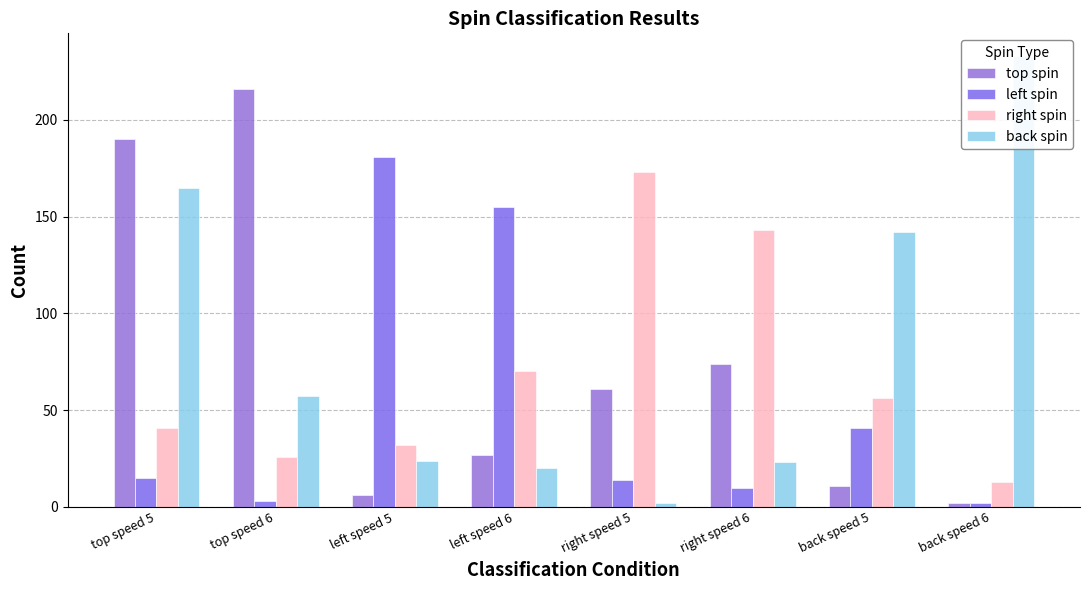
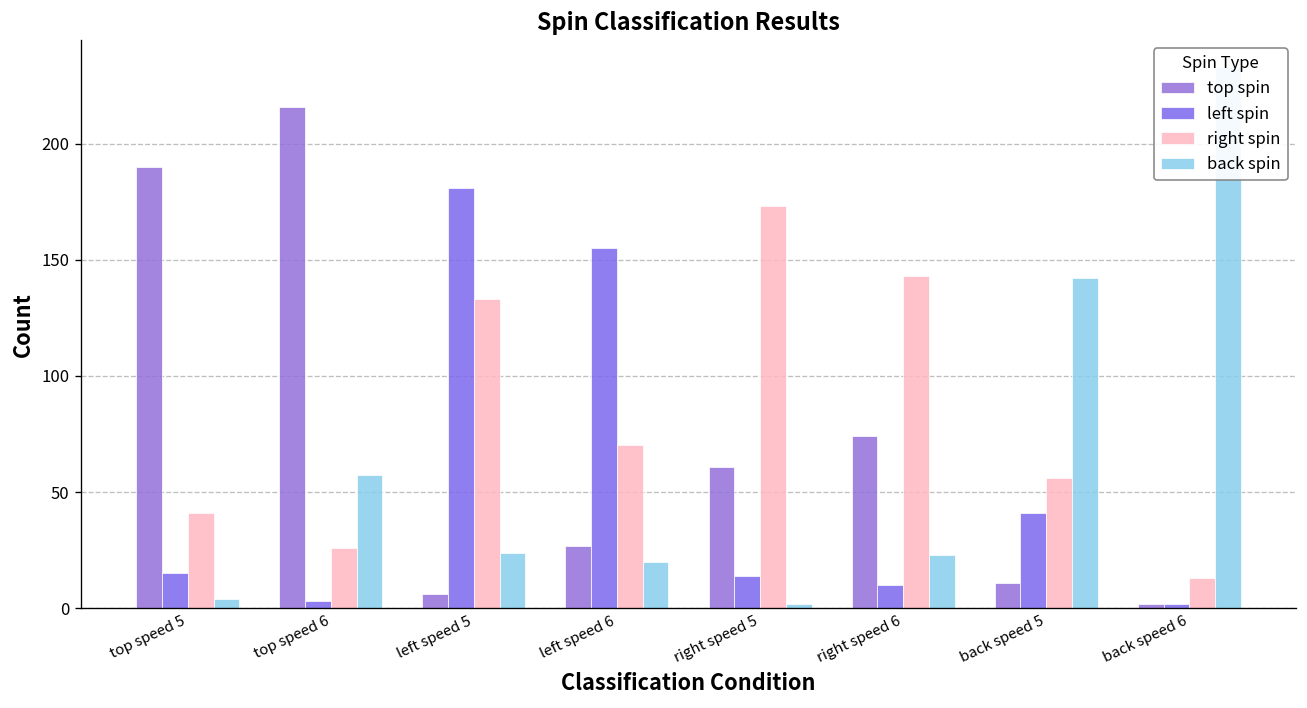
back spin, top speed 5: 165 -> 4
right spin, left speed 5: 32 -> 133
